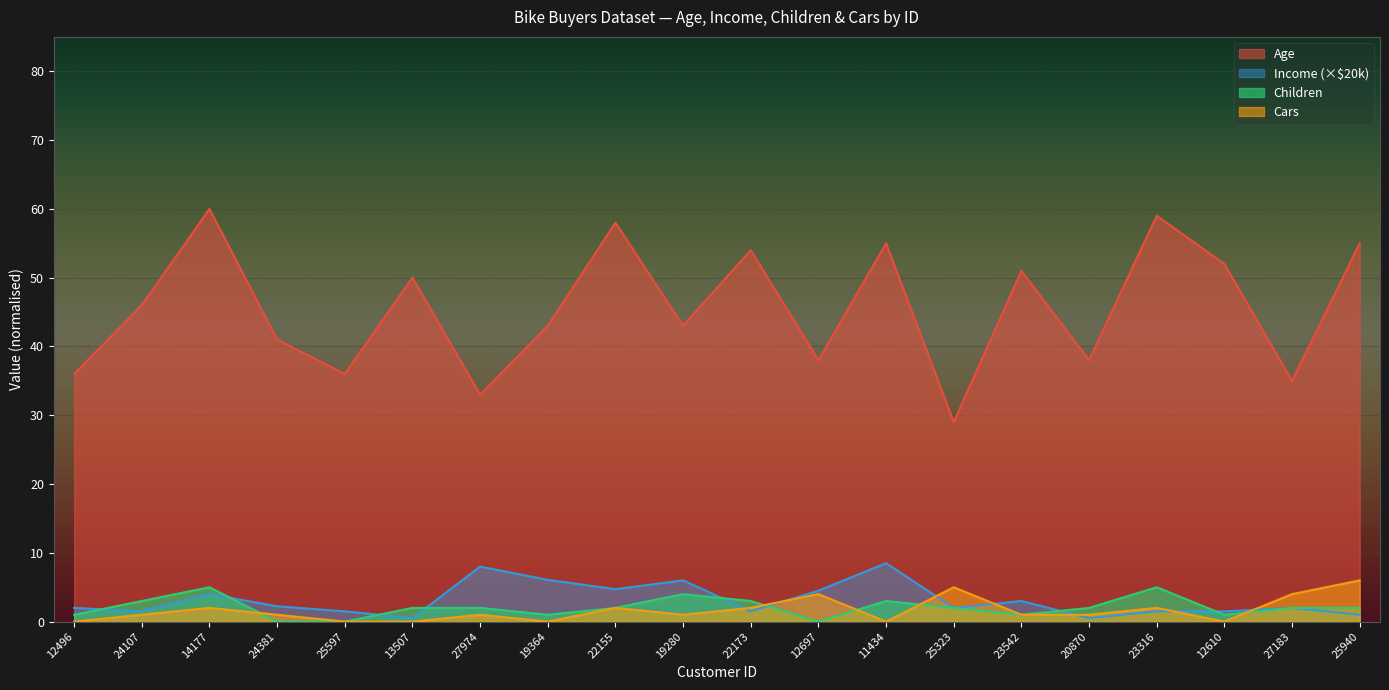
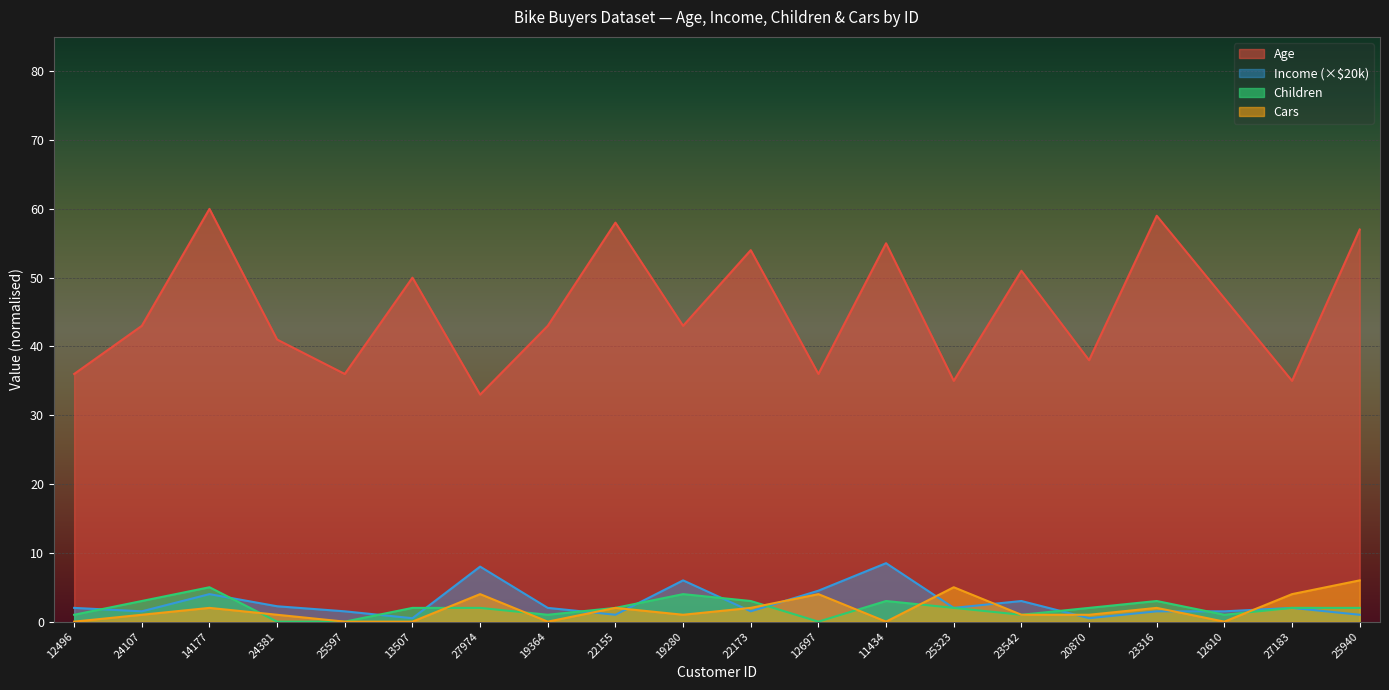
Age, 24107: 46 -> 43
Cars, 27974: 1 -> 4
Income (×$20k), 19364: 6 -> 2
Income (×$20k), 22155: 5 -> 1
Age, 12697: 38 -> 36
Age, 25323: 29 -> 35
Children, 23316: 5 -> 3
Age, 12610: 52 -> 47
Age, 25940: 55 -> 57
